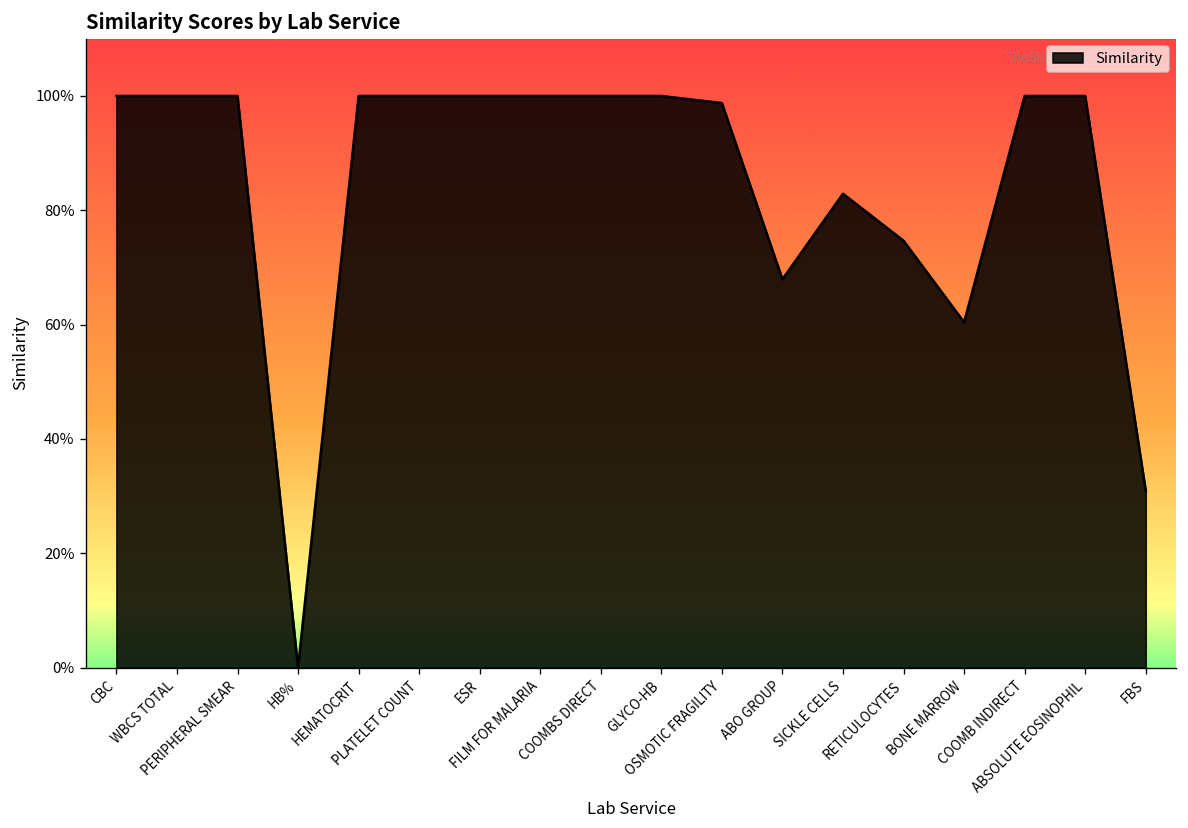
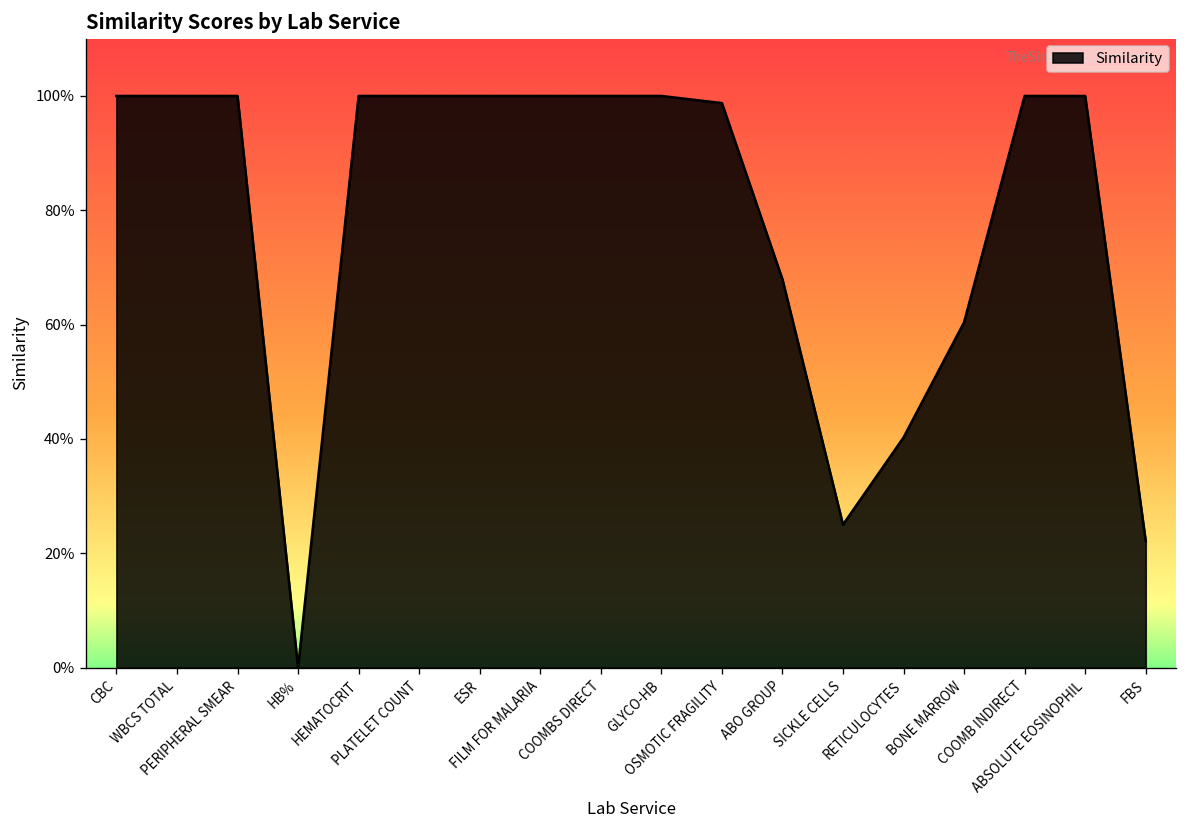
SICKLE CELLS: 83% -> 25%
RETICULOCYTES: 75% -> 40%
FBS: 31% -> 22%
